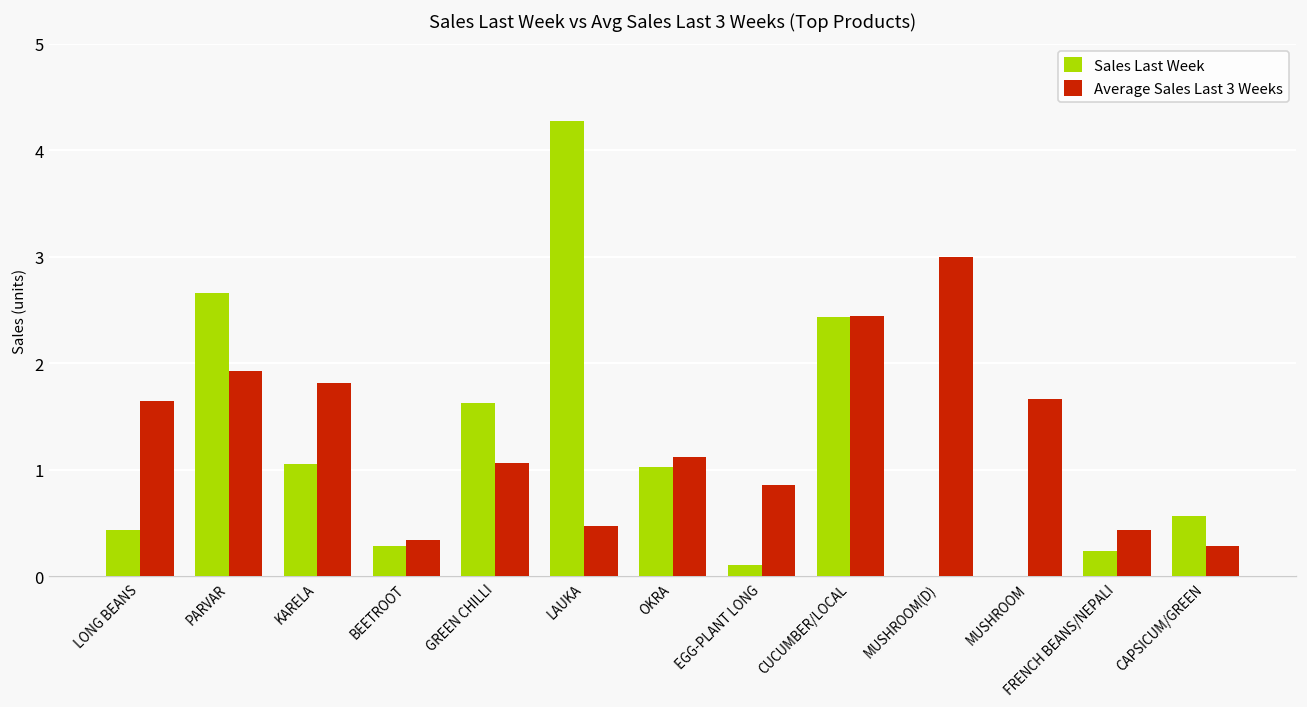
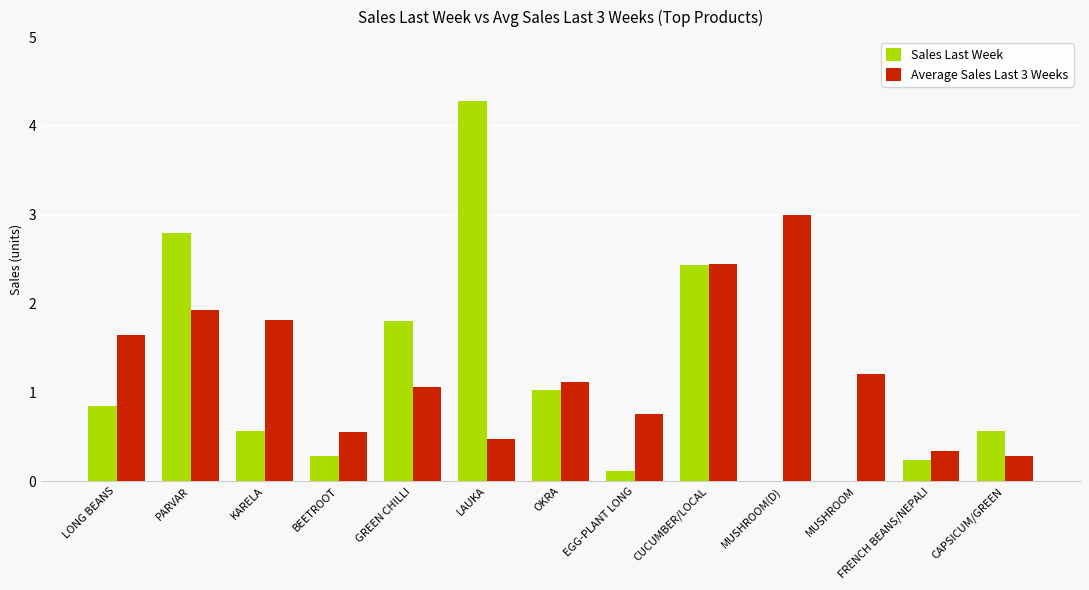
Sales Last Week, LONG BEANS: 0.4 -> 0.9
Sales Last Week, PARVAR: 2.7 -> 2.8
Sales Last Week, KARELA: 1.1 -> 0.6
Average Sales Last 3 Weeks, BEETROOT: 0.3 -> 0.6
Sales Last Week, GREEN CHILLI: 1.6 -> 1.8
Average Sales Last 3 Weeks, EGG-PLANT LONG: 0.9 -> 0.8
Average Sales Last 3 Weeks, MUSHROOM: 1.7 -> 1.2
Average Sales Last 3 Weeks, FRENCH BEANS/NEPALI: 0.4 -> 0.3
